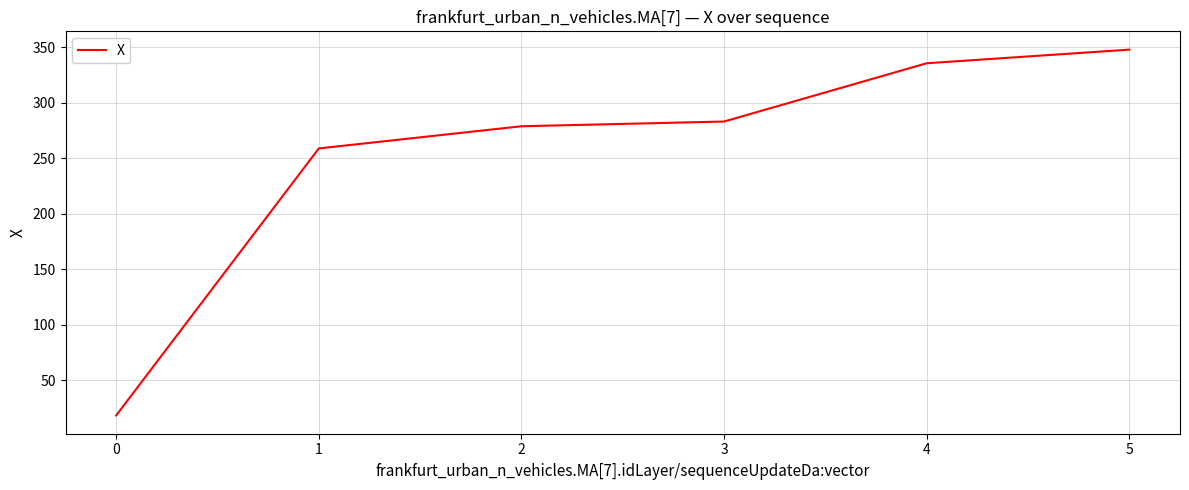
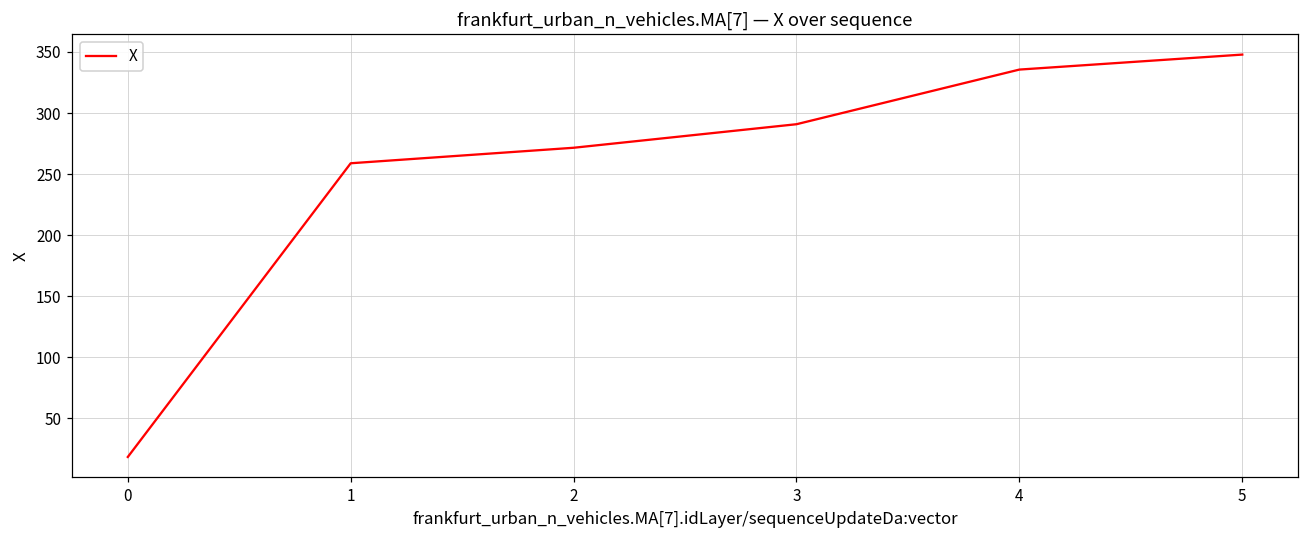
2: 279 -> 272
3: 283 -> 291
